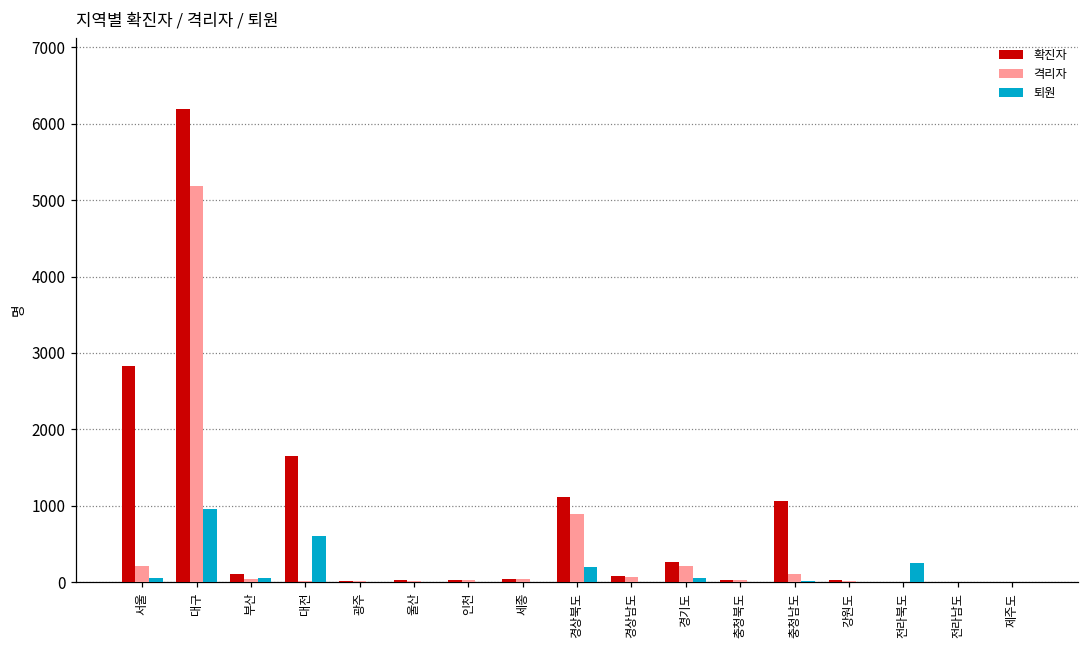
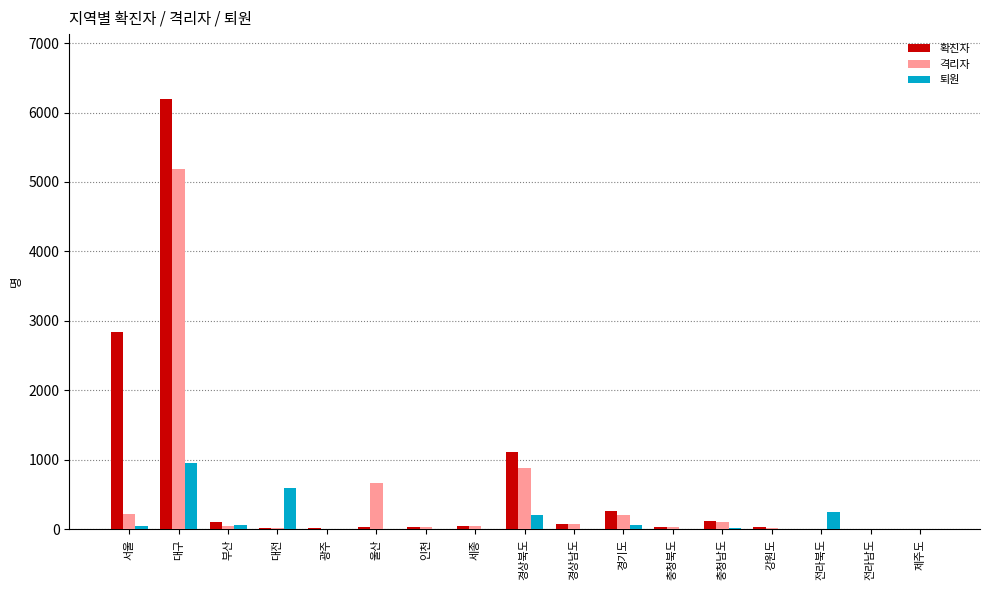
확진자, 대전: 1700 -> 0
격리자, 울산: 0 -> 700
확진자, 충청남도: 1100 -> 100
